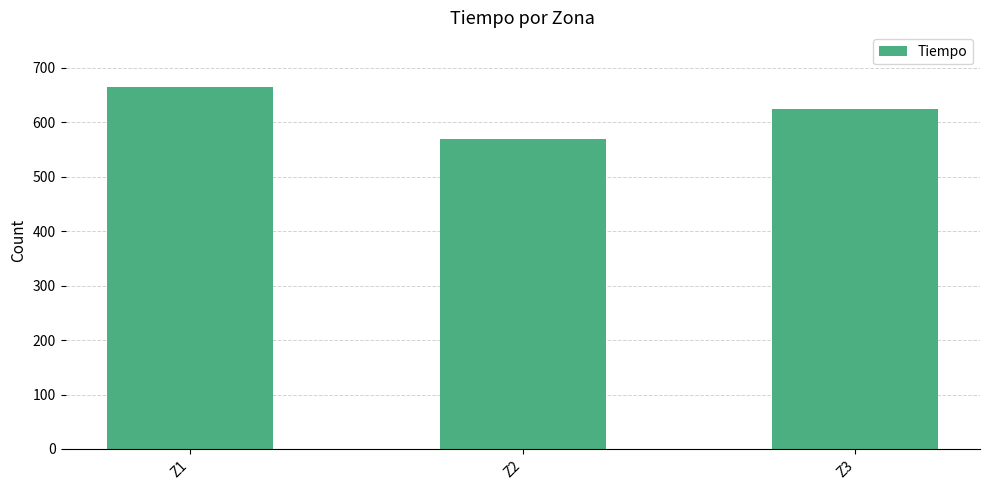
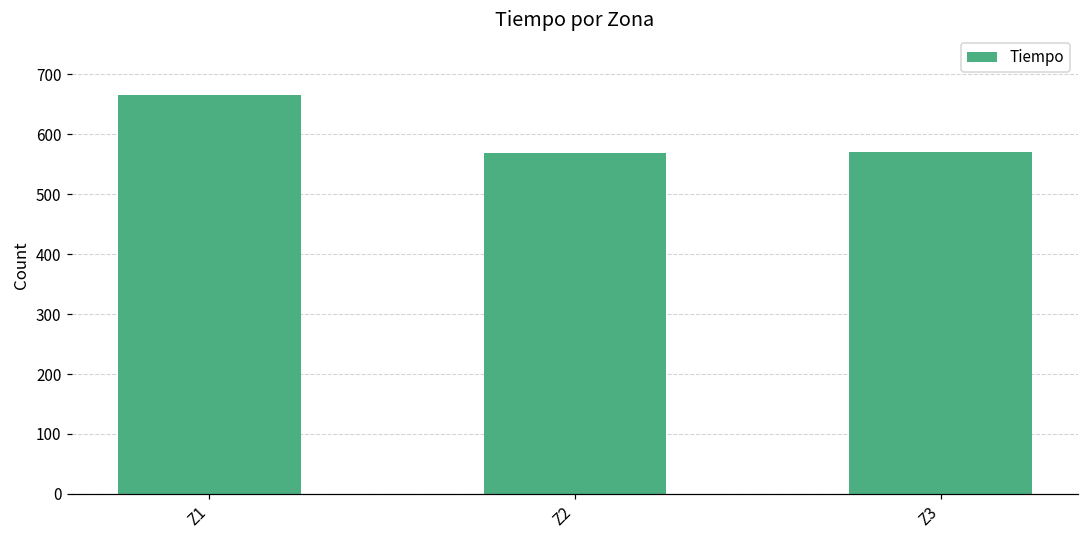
Z3: 620 -> 570
